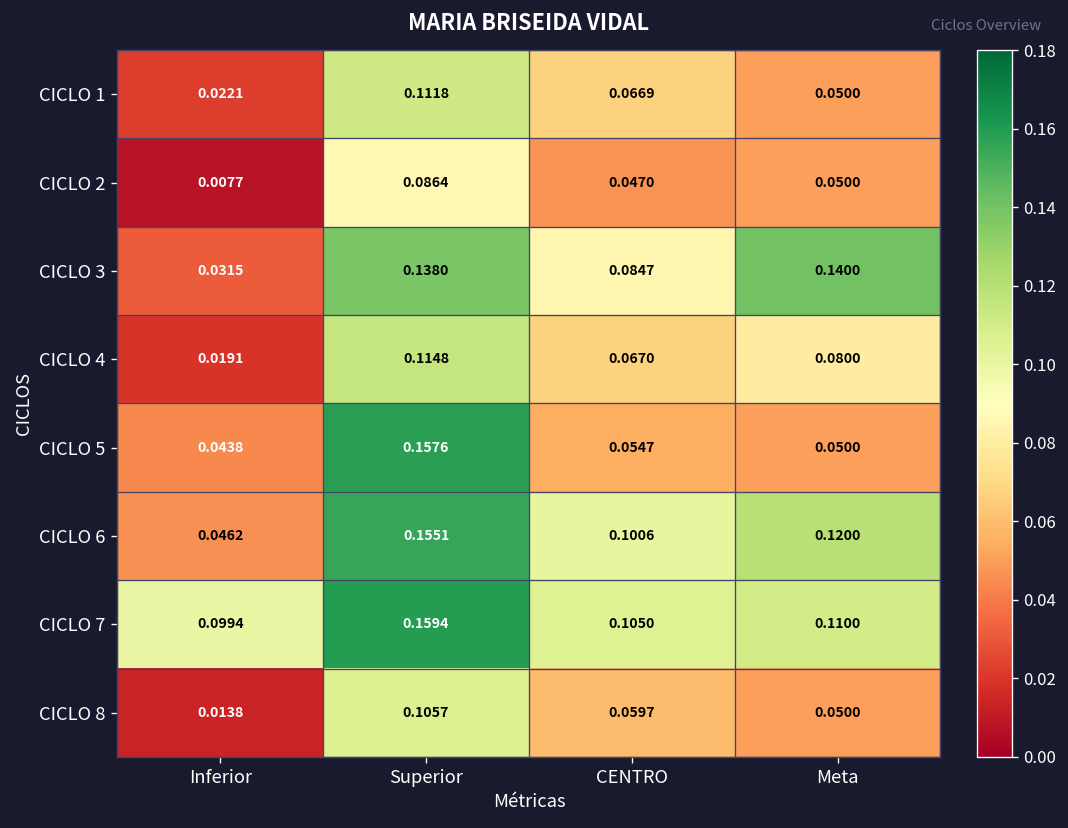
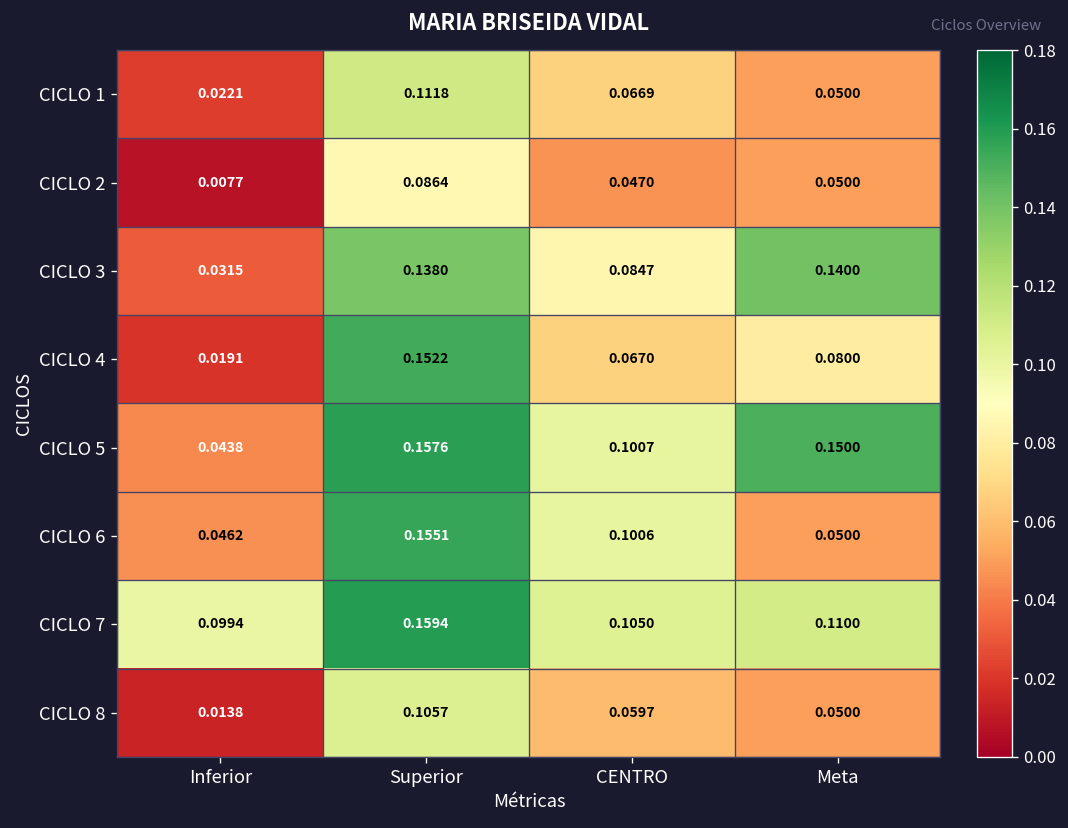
CICLO 4, Superior: 0.1148 -> 0.1522
CICLO 5, CENTRO: 0.0547 -> 0.1007
CICLO 5, Meta: 0.0500 -> 0.1500
CICLO 6, Meta: 0.1200 -> 0.0500
